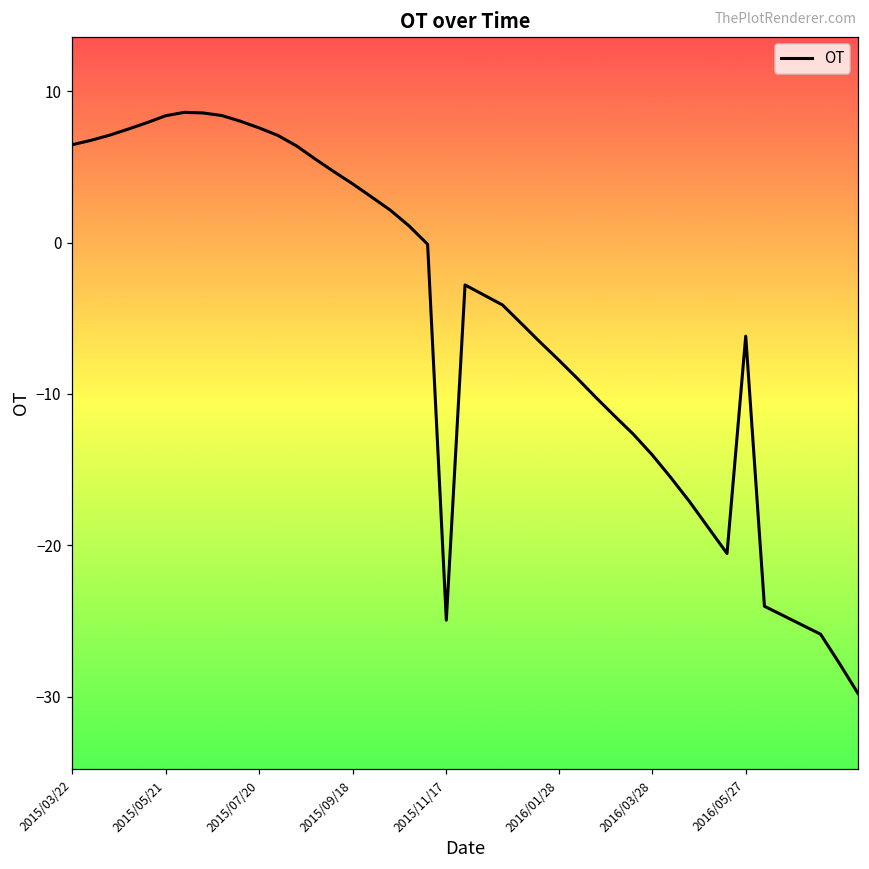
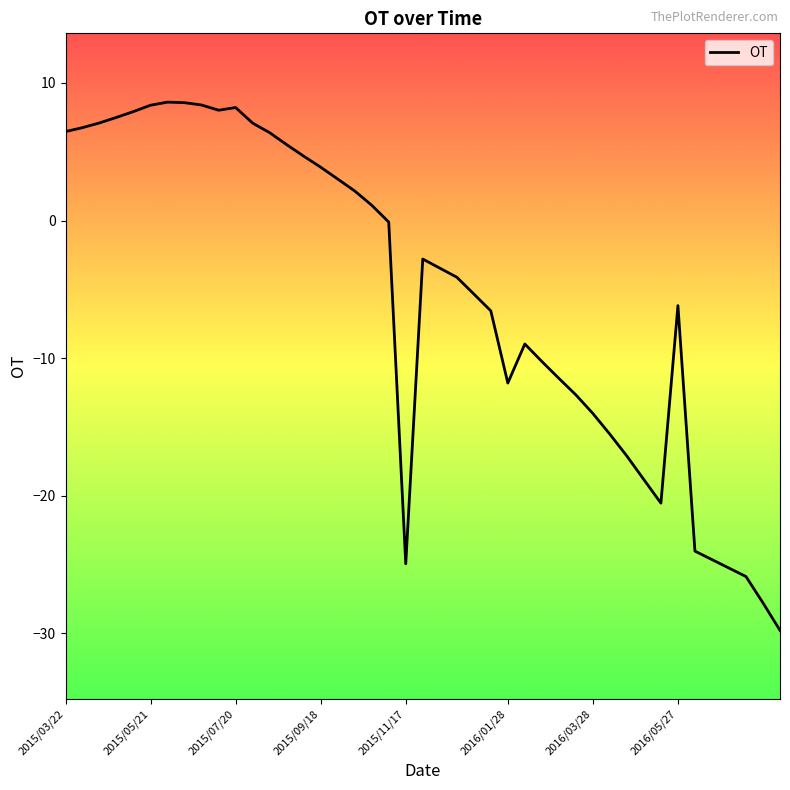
2015/07/20: 7.6 -> 8.2
2016/01/28: -7.8 -> -11.8
